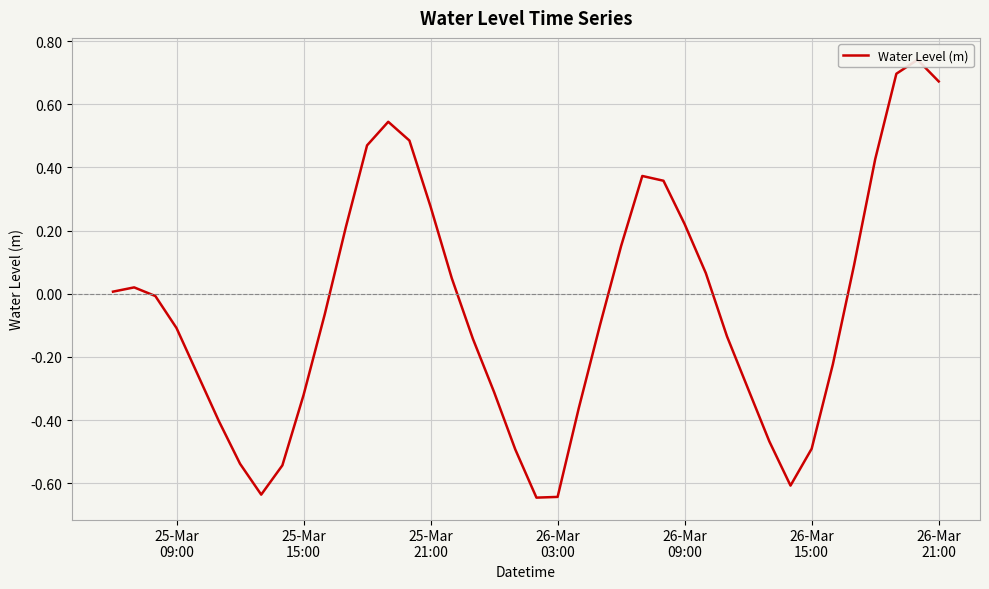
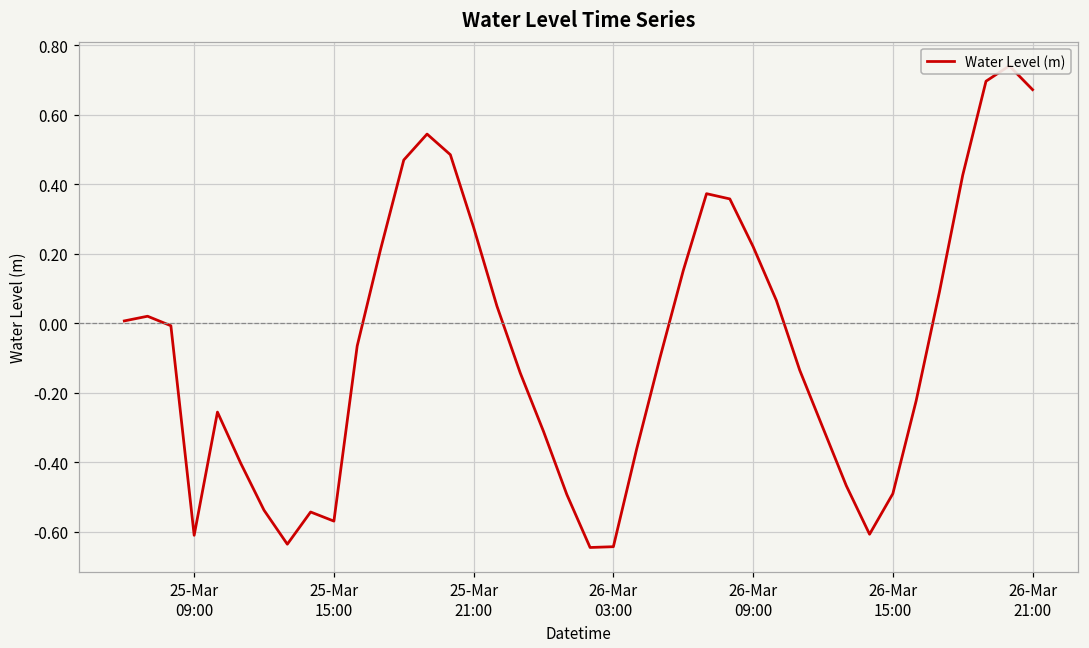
25-Mar 09:00: -0.11 -> -0.61
25-Mar 15:00: -0.32 -> -0.57
